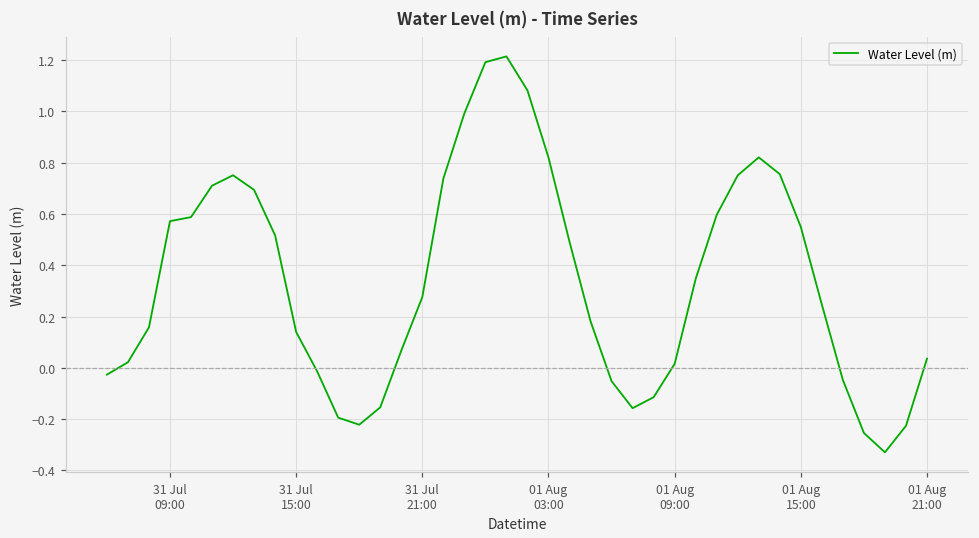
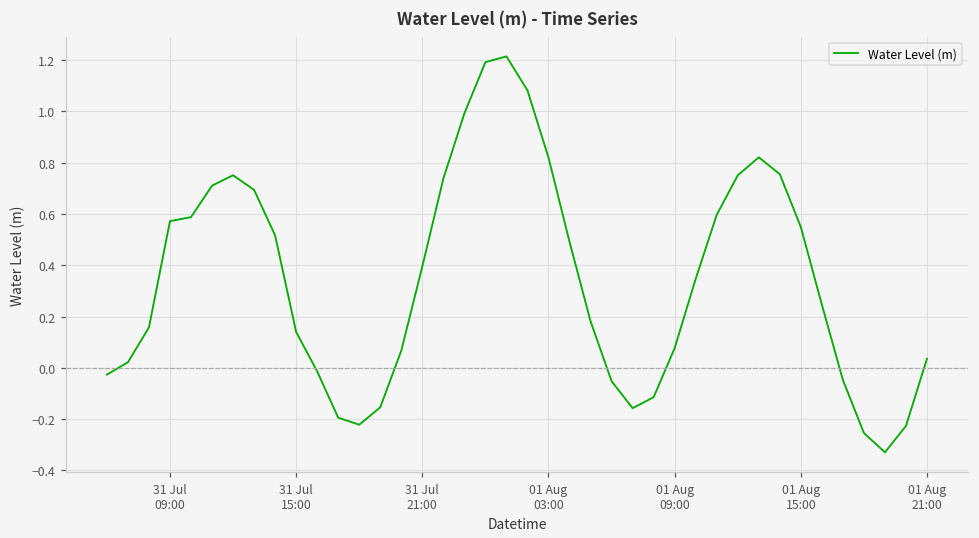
31 Jul 21:00: 0.28 -> 0.40
01 Aug 09:00: 0.02 -> 0.08
